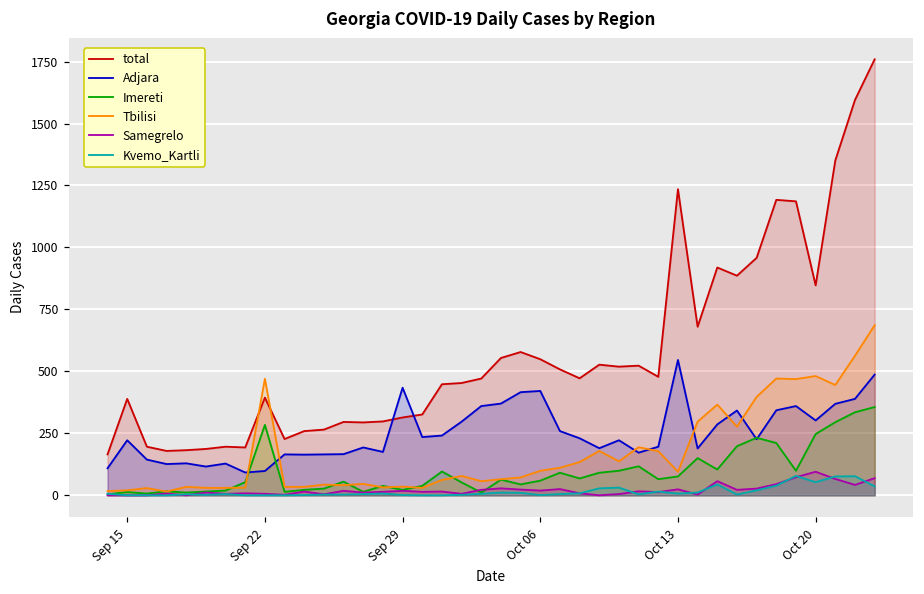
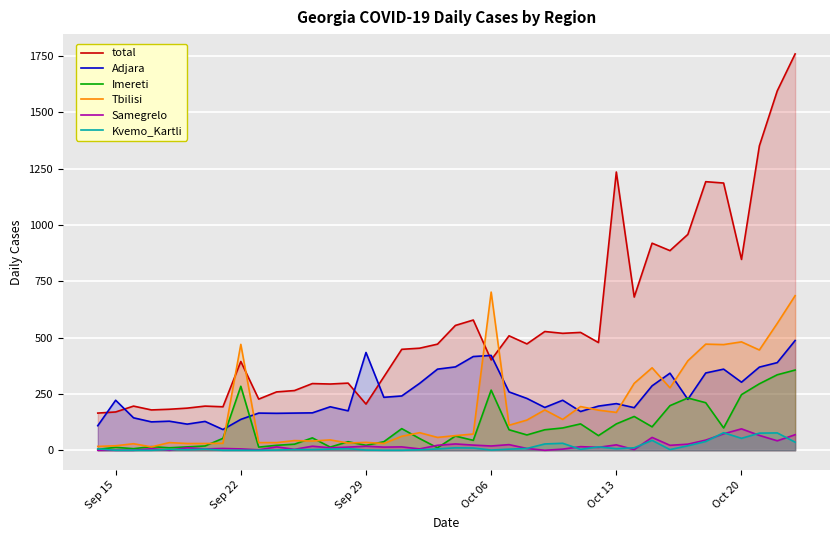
total, Sep 15: 390 -> 170
Adjara, Sep 22: 100 -> 140
total, Sep 29: 310 -> 210
total, Oct 06: 550 -> 400
Imereti, Oct 06: 60 -> 270
Tbilisi, Oct 06: 100 -> 700
Adjara, Oct 13: 550 -> 210
Imereti, Oct 13: 80 -> 120
Tbilisi, Oct 13: 100 -> 170
